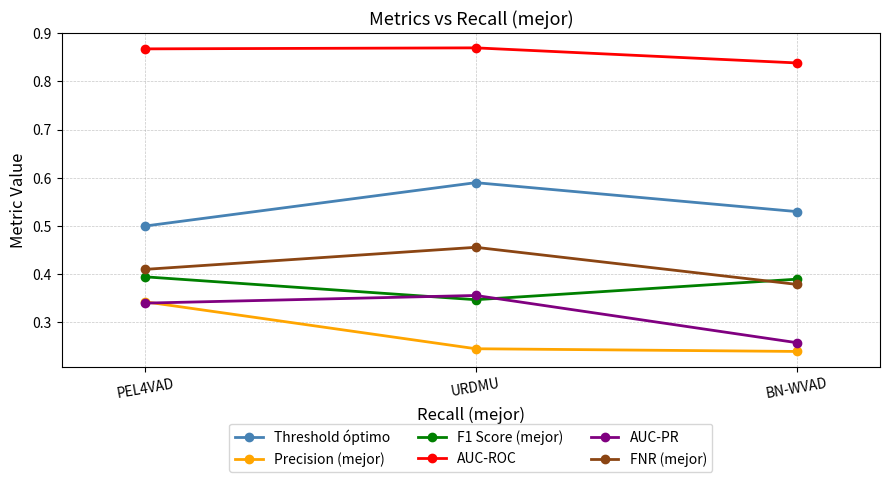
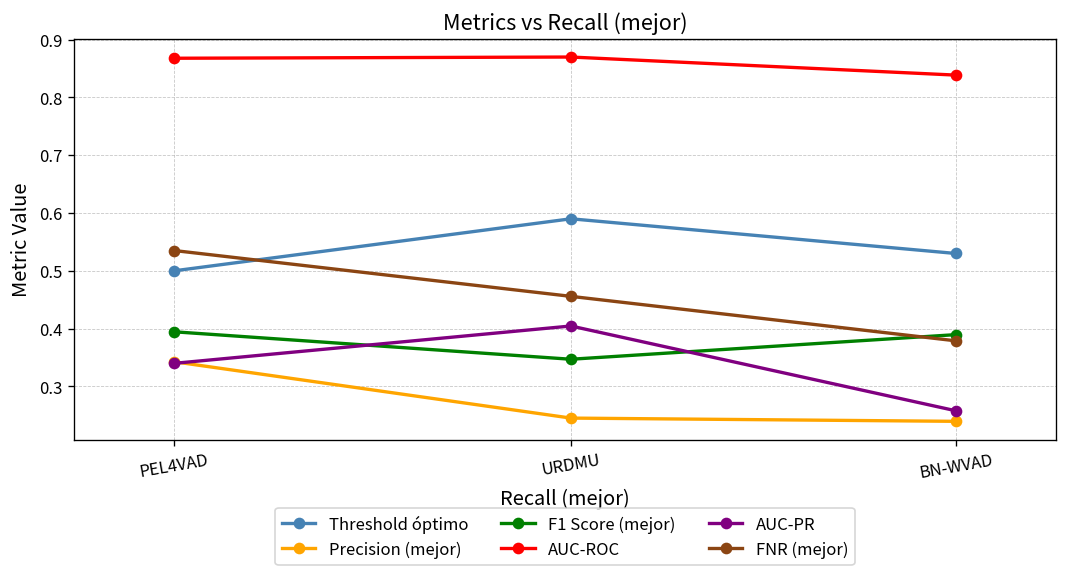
FNR (mejor), PEL4VAD: 0.41 -> 0.54
AUC-PR, URDMU: 0.36 -> 0.40
